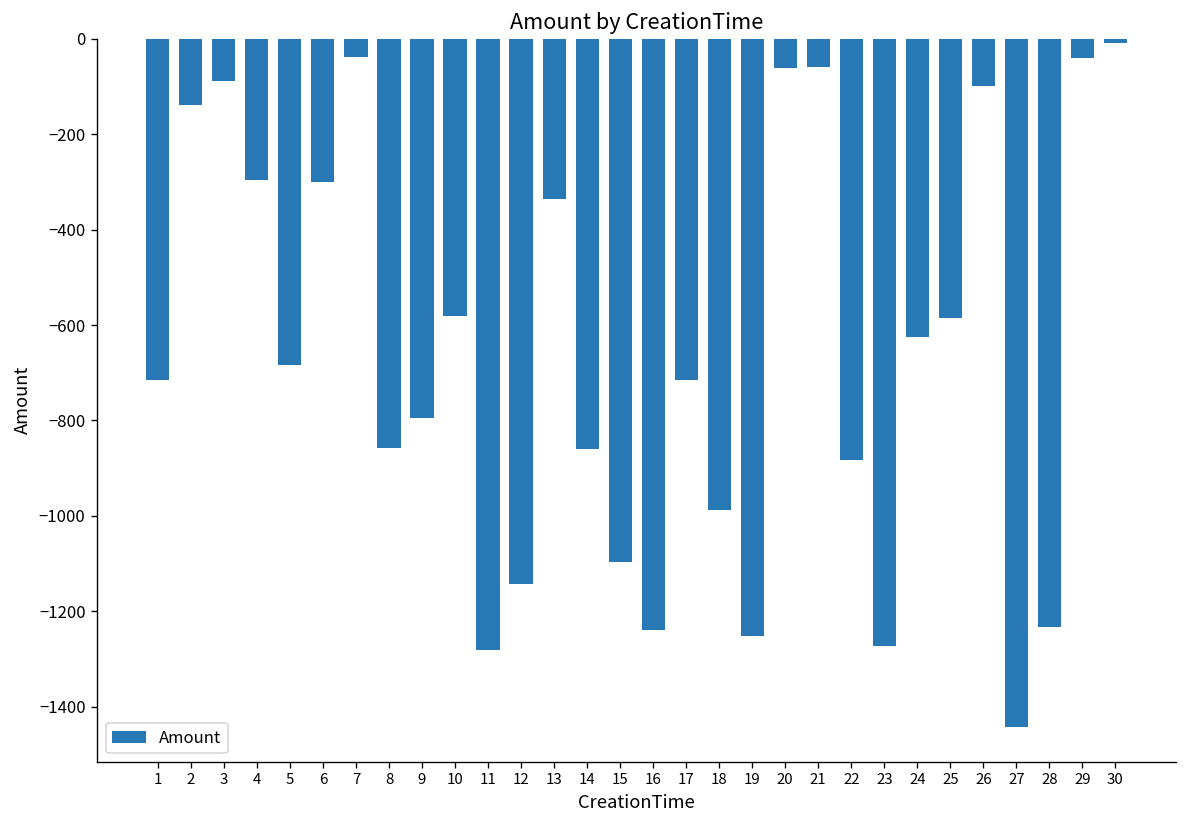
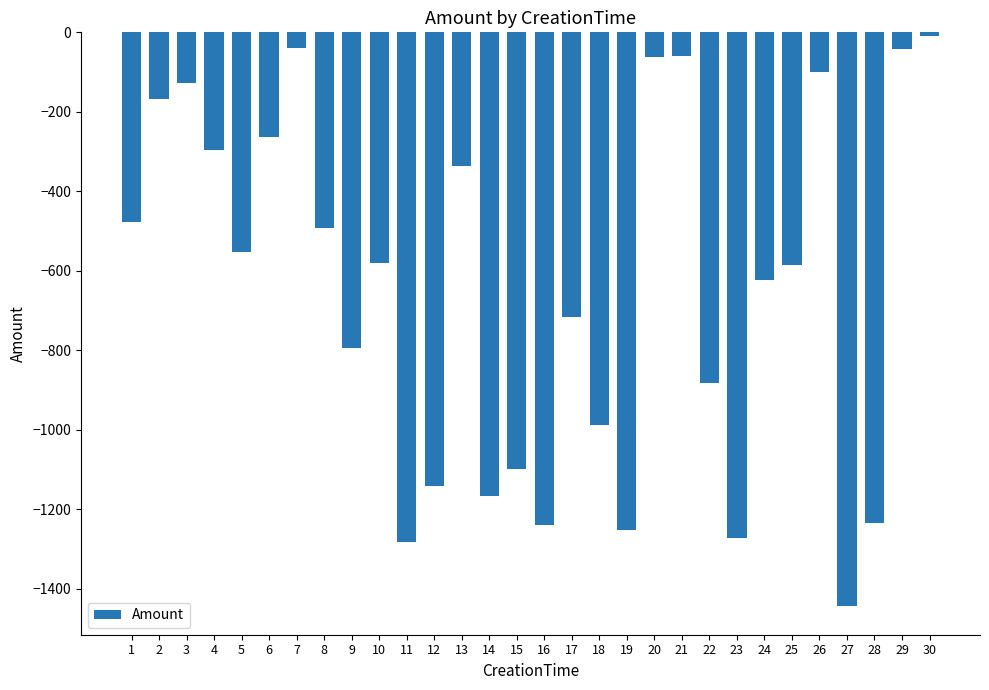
1: -720 -> -480
2: -140 -> -170
3: -90 -> -130
5: -680 -> -550
6: -300 -> -260
8: -860 -> -490
14: -860 -> -1170
